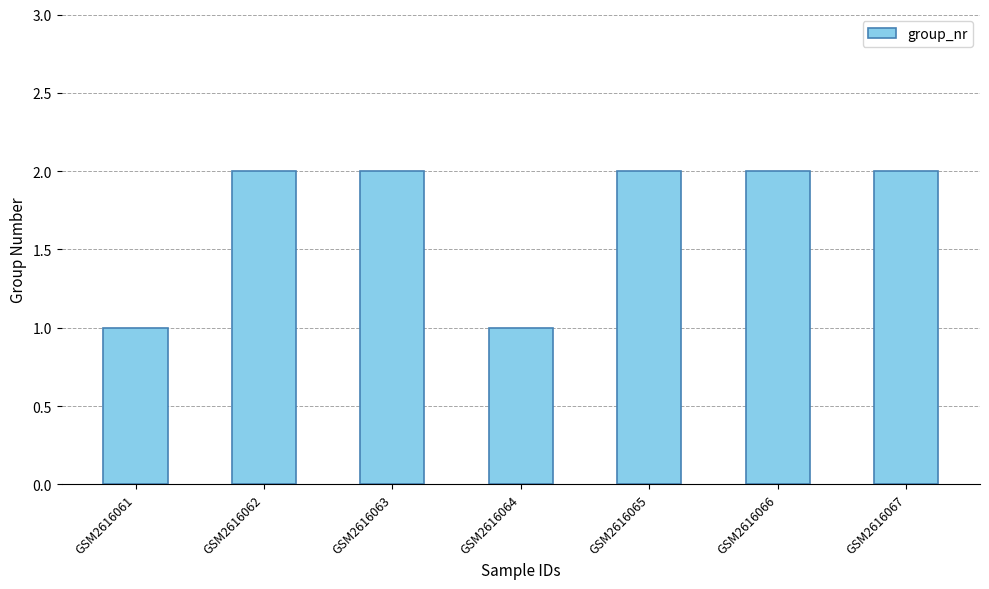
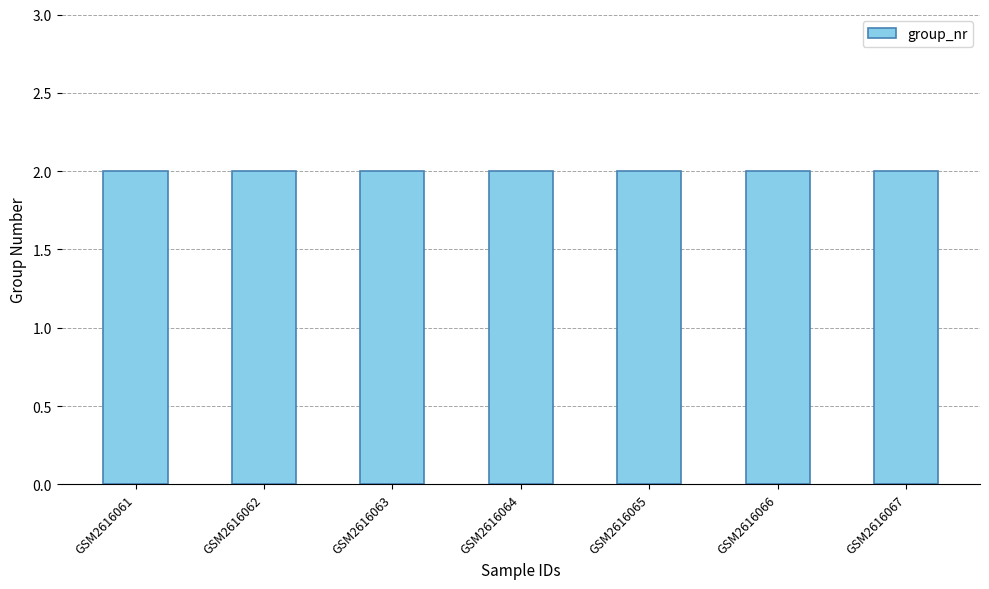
GSM2616061: 1 -> 2
GSM2616064: 1 -> 2
